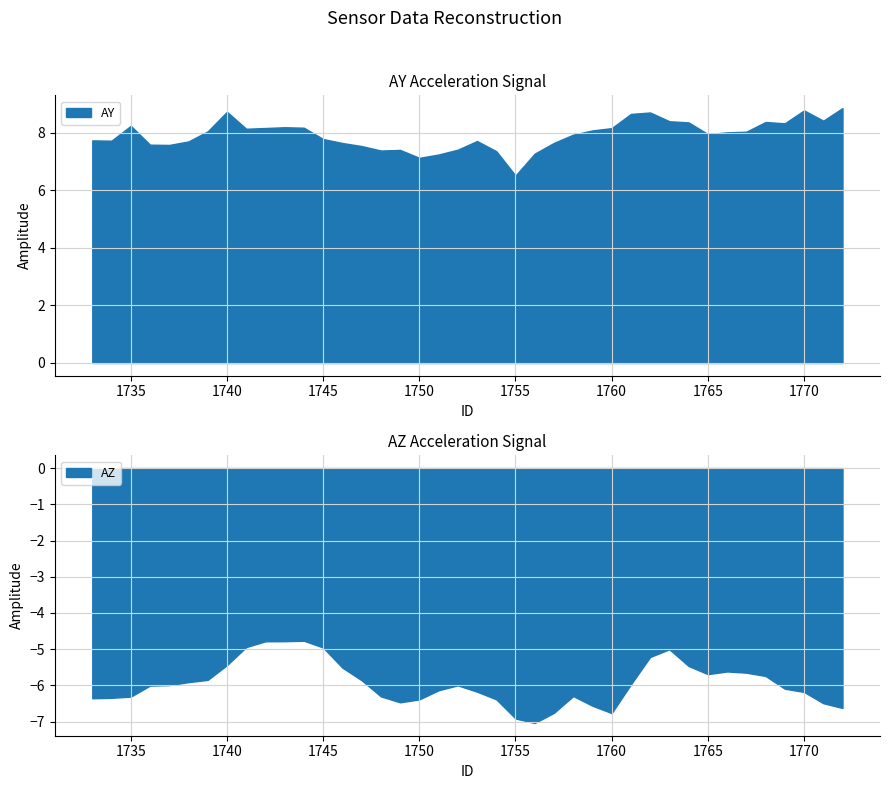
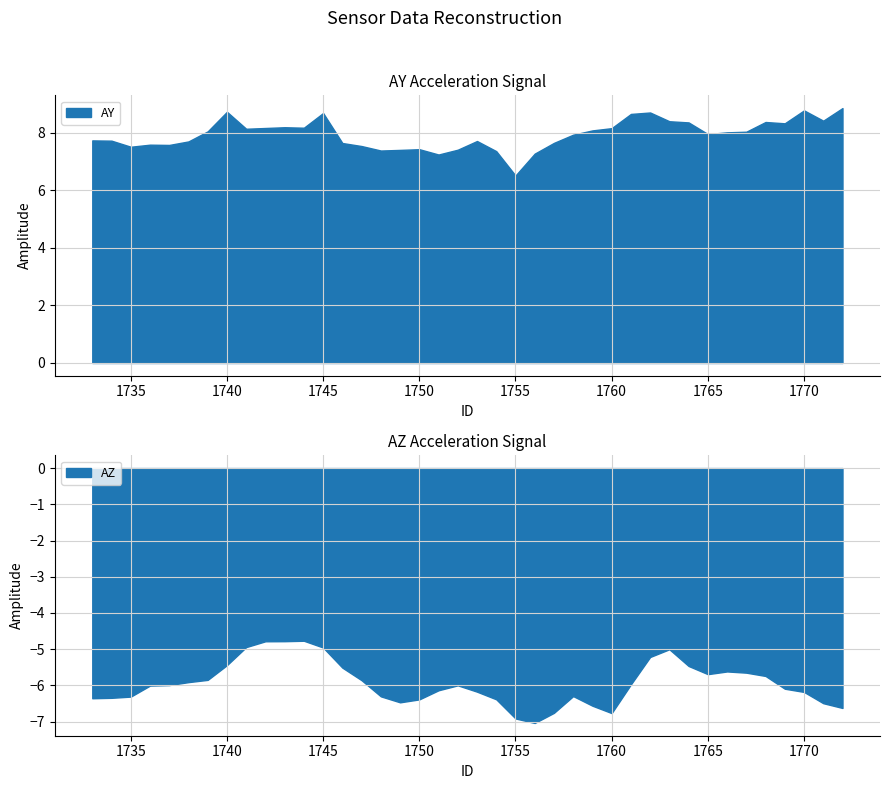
AY Acceleration Signal, 1735: 8.2 -> 7.5
AY Acceleration Signal, 1745: 7.8 -> 8.7
AY Acceleration Signal, 1750: 7.1 -> 7.4
